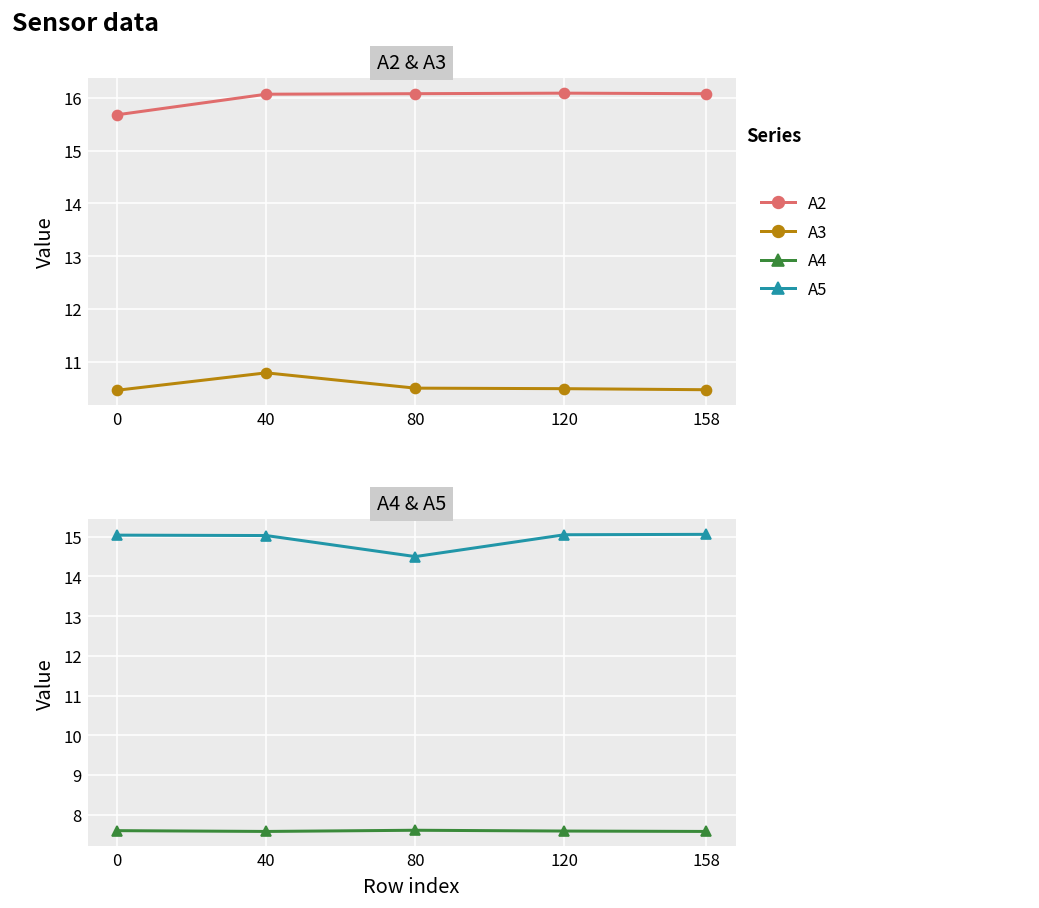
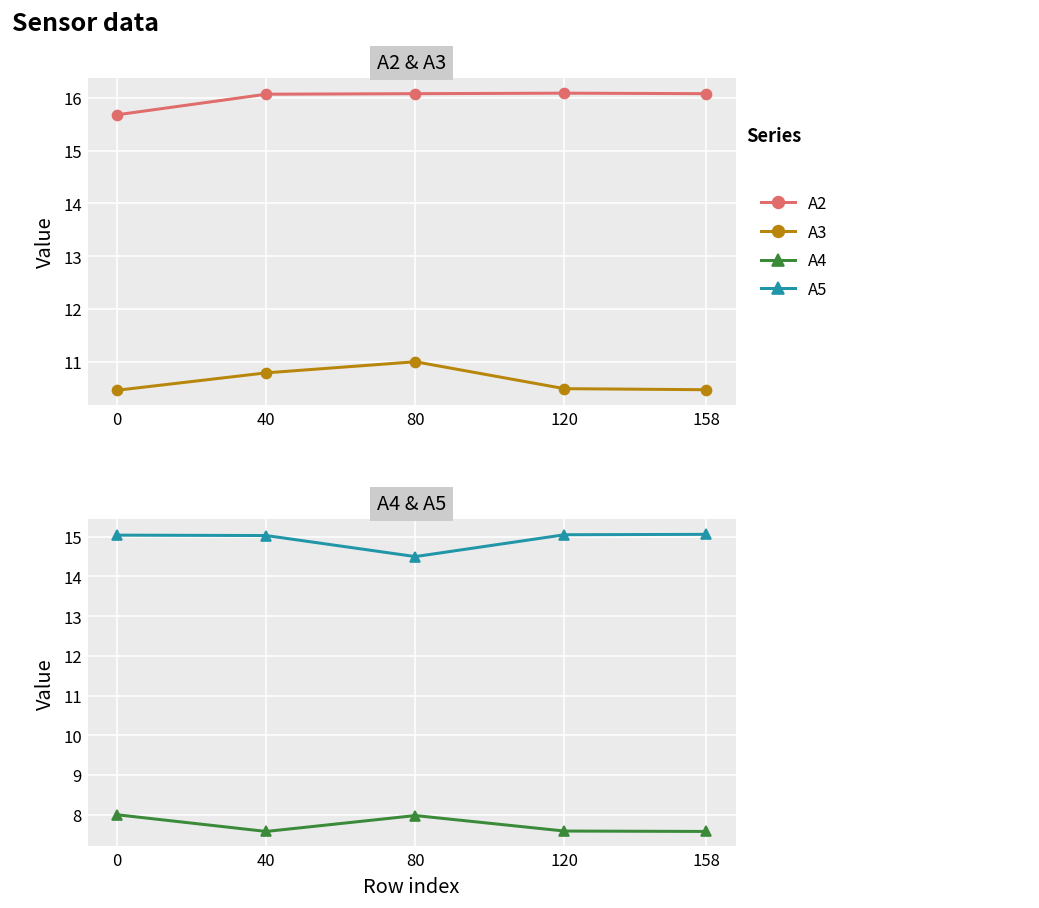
A2 & A3, A3, 80: 10.5 -> 11.0
A4 & A5, A4, 0: 7.6 -> 8.0
A4 & A5, A4, 80: 7.6 -> 8.0
